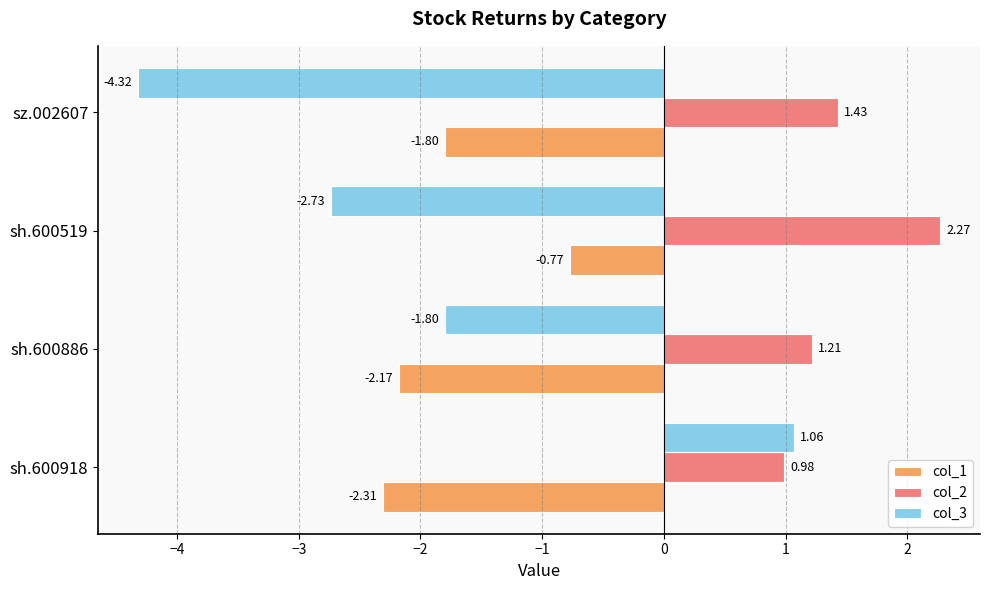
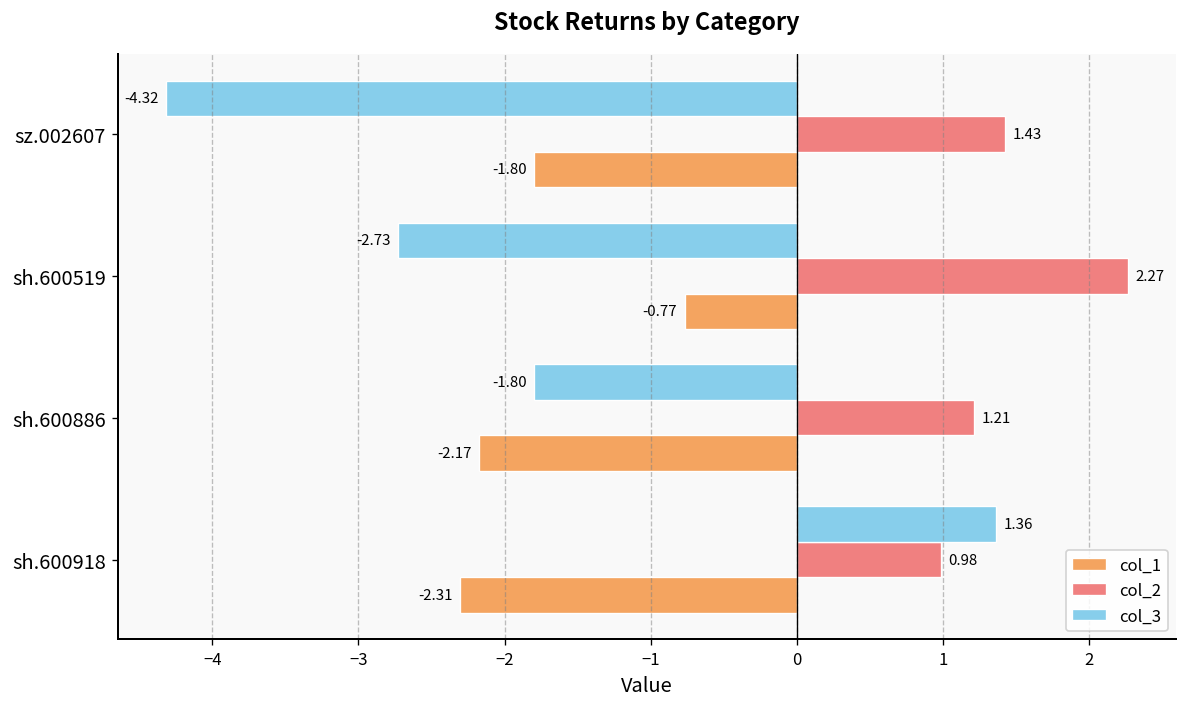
col_3, sh.600918: 1.06 -> 1.36
